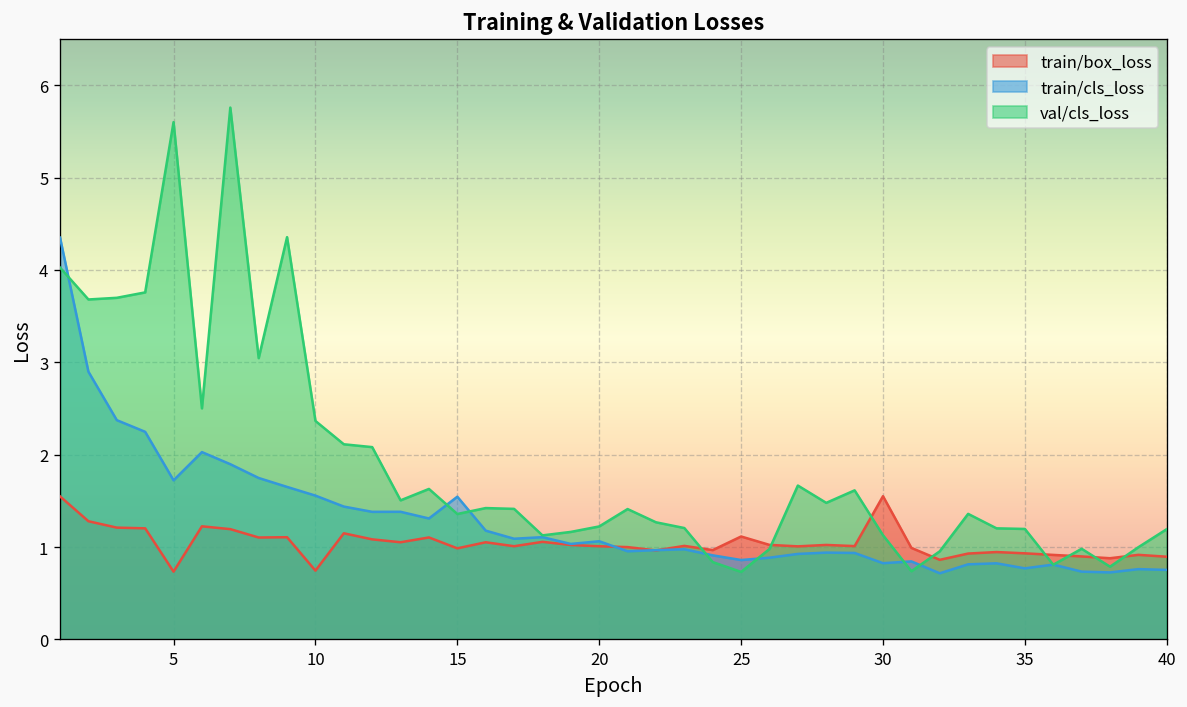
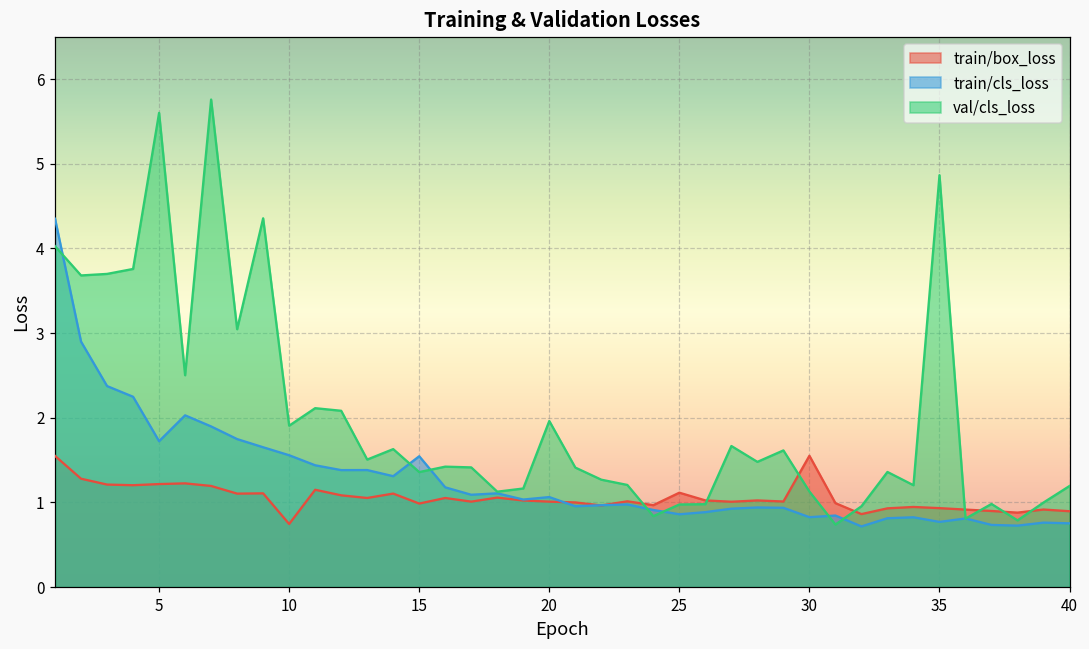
train/box_loss, 5: 0.7 -> 1.2
val/cls_loss, 10: 2.4 -> 1.9
val/cls_loss, 20: 1.2 -> 2.0
val/cls_loss, 25: 0.7 -> 1.0
val/cls_loss, 35: 1.2 -> 4.9
